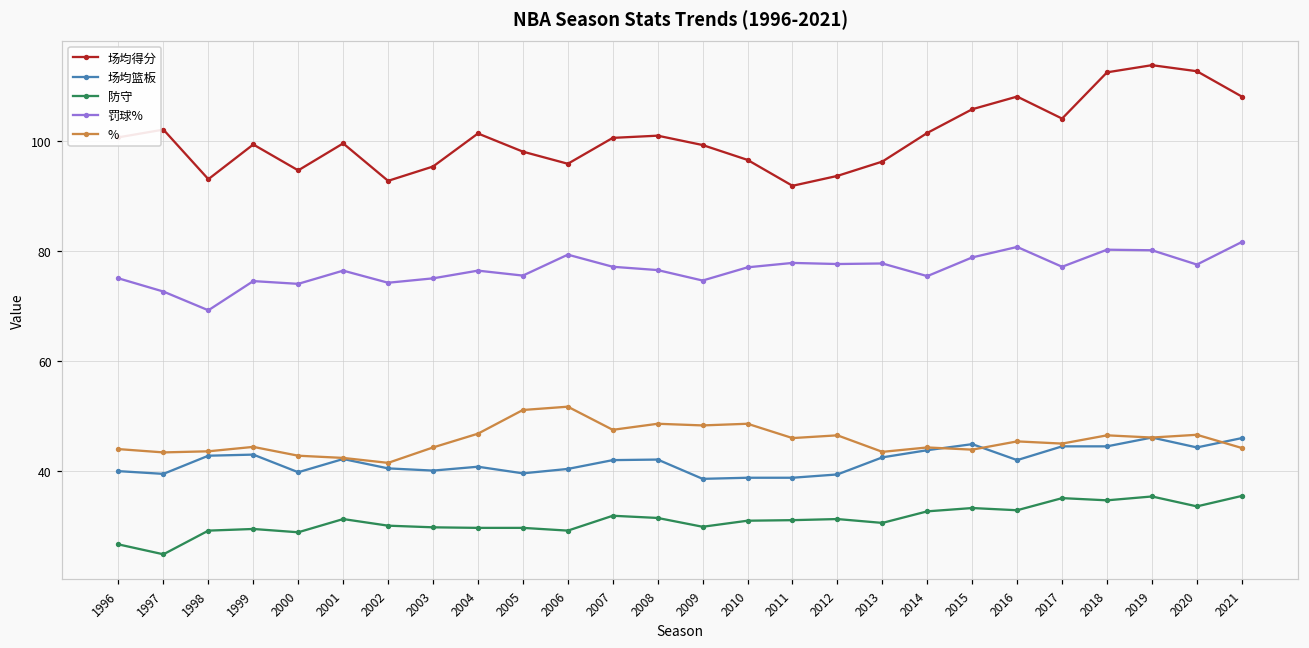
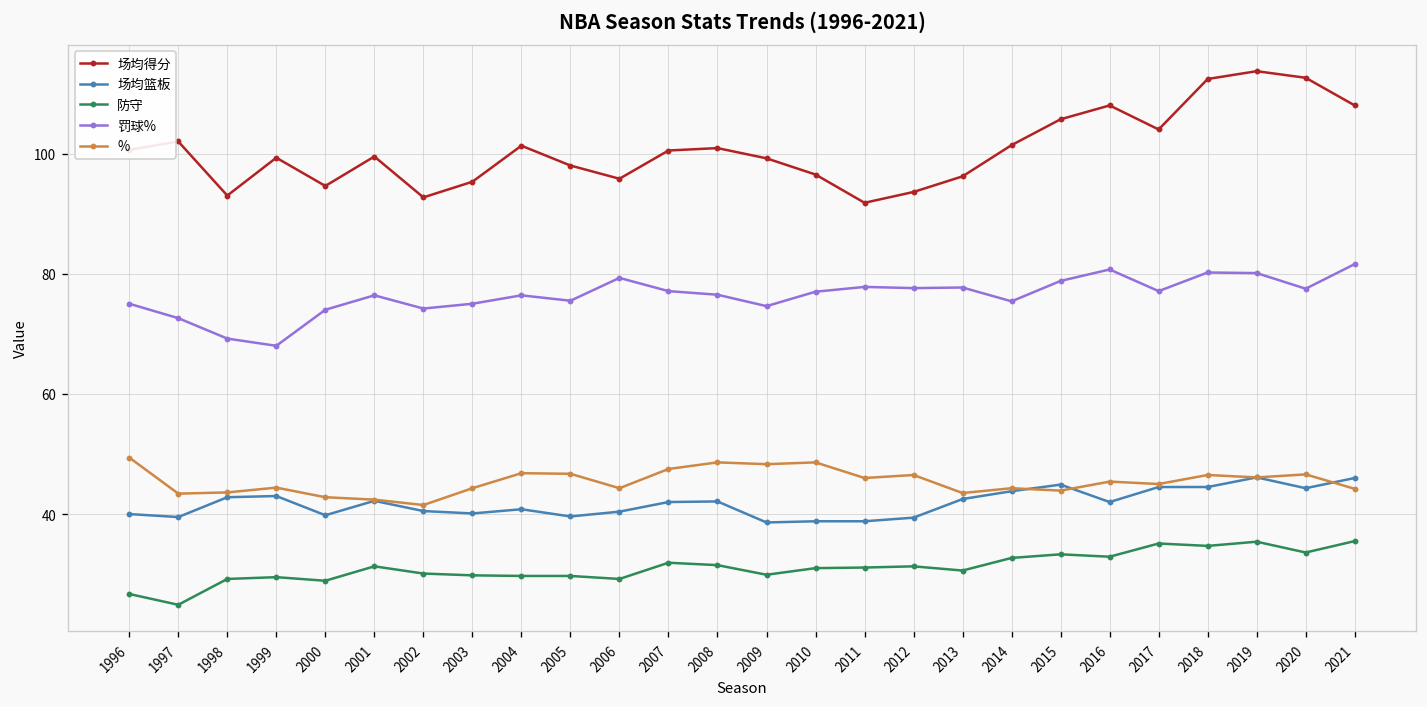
%, 1996: 44 -> 49
罚球%, 1999: 75 -> 68
%, 2005: 51 -> 47
%, 2006: 52 -> 44
